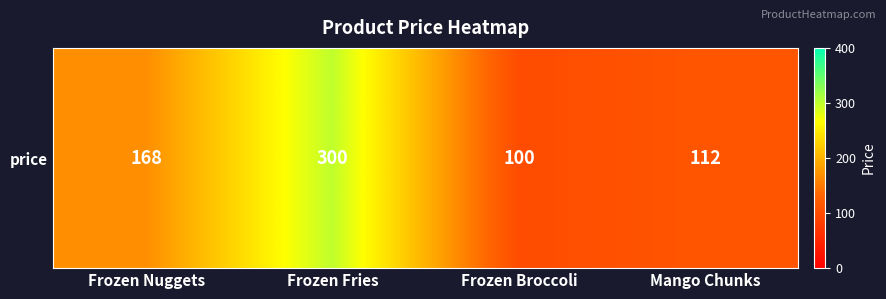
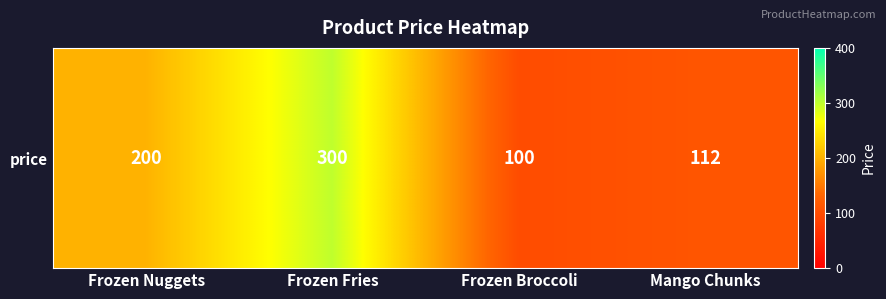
price, Frozen Nuggets: 168 -> 200
